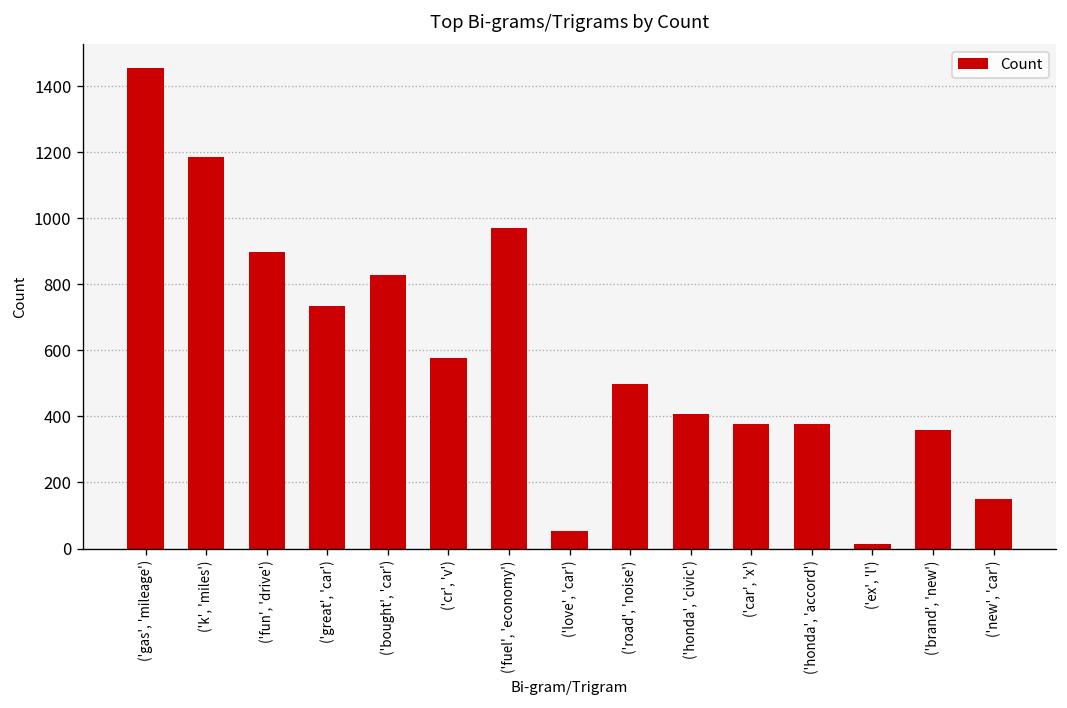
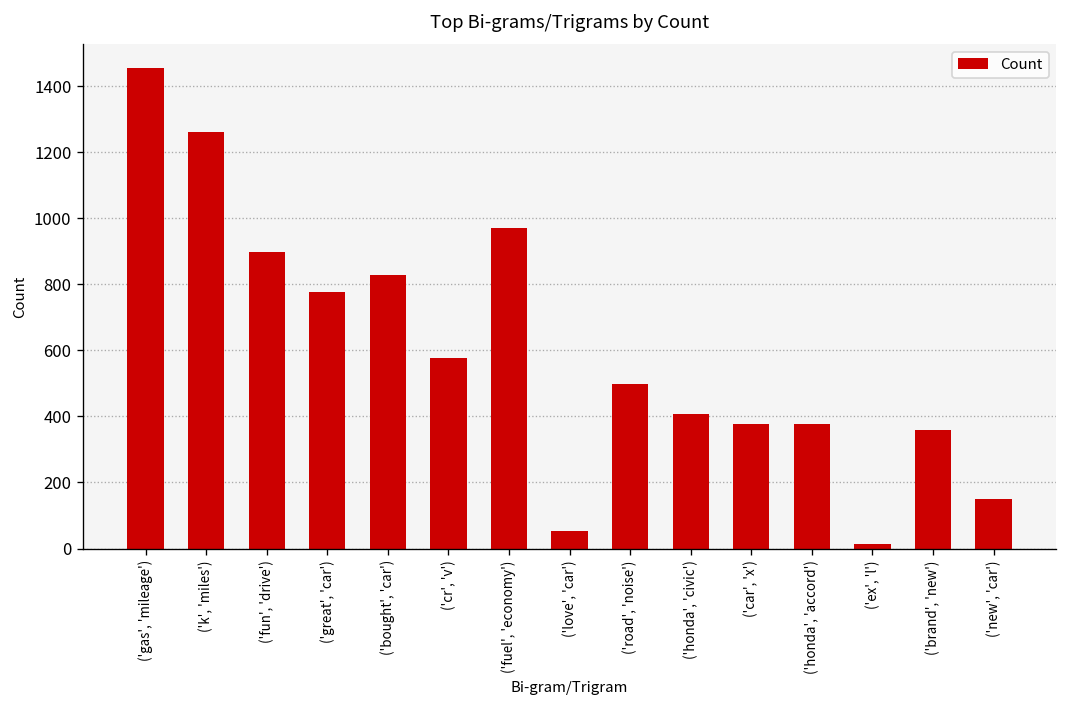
('k', 'miles'): 1190 -> 1260
('great', 'car'): 740 -> 780
